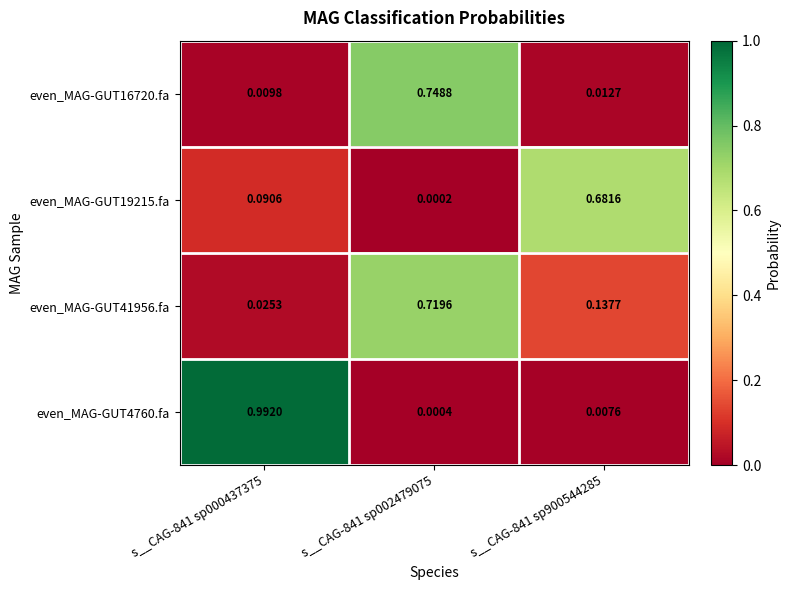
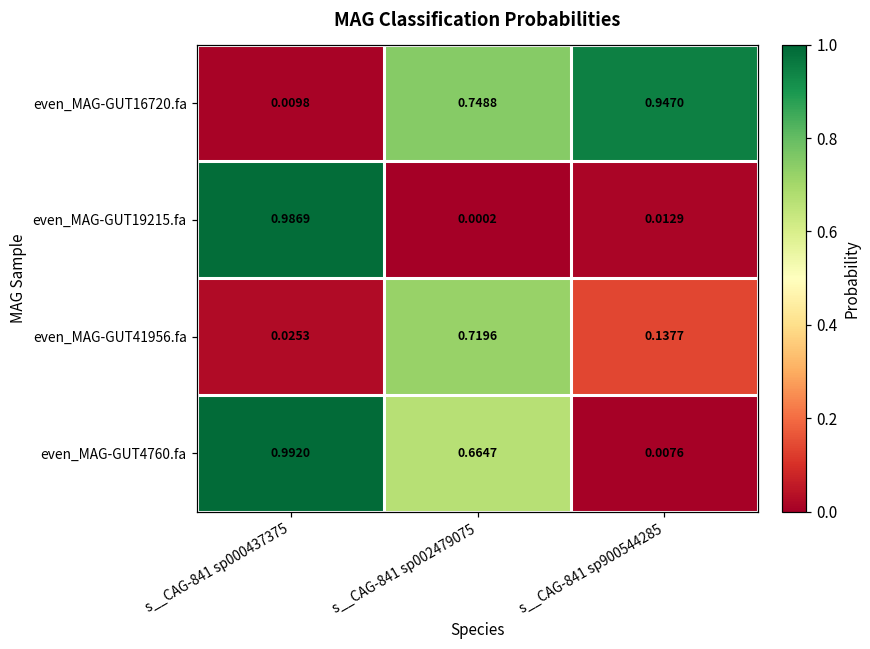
even_MAG-GUT16720.fa, s__CAG-841 sp900544285: 0.0127 -> 0.9470
even_MAG-GUT19215.fa, s__CAG-841 sp000437375: 0.0906 -> 0.9869
even_MAG-GUT19215.fa, s__CAG-841 sp900544285: 0.6816 -> 0.0129
even_MAG-GUT4760.fa, s__CAG-841 sp002479075: 0.0004 -> 0.6647
